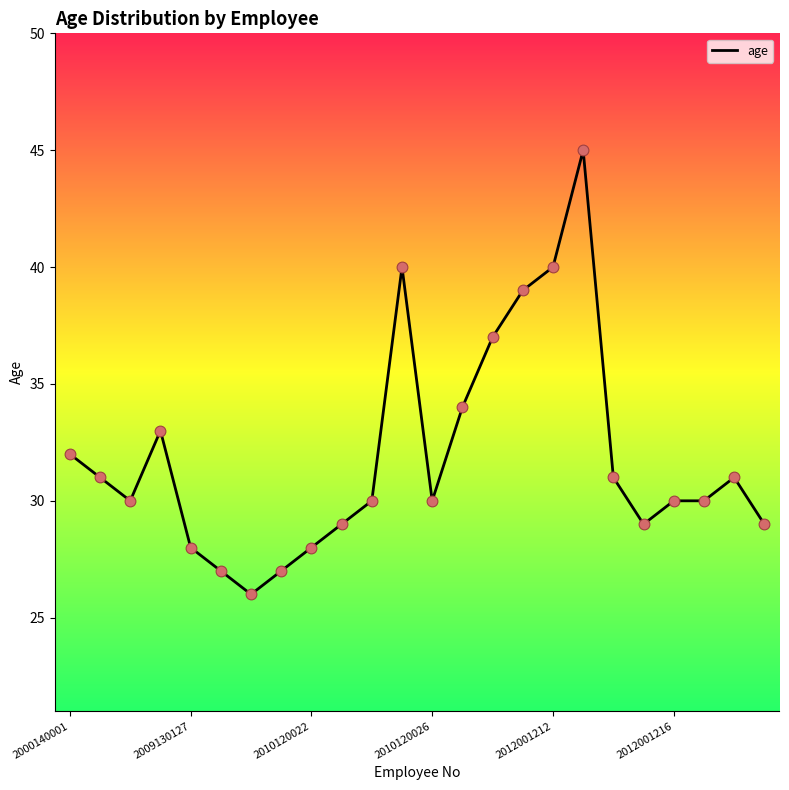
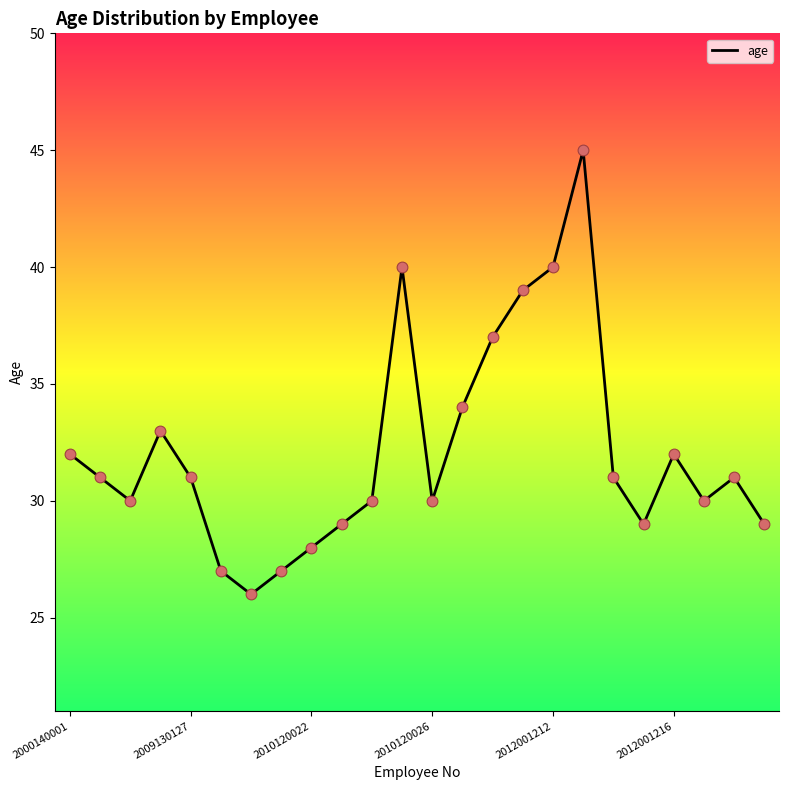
2009130127: 28 -> 31
2012001216: 30 -> 32
